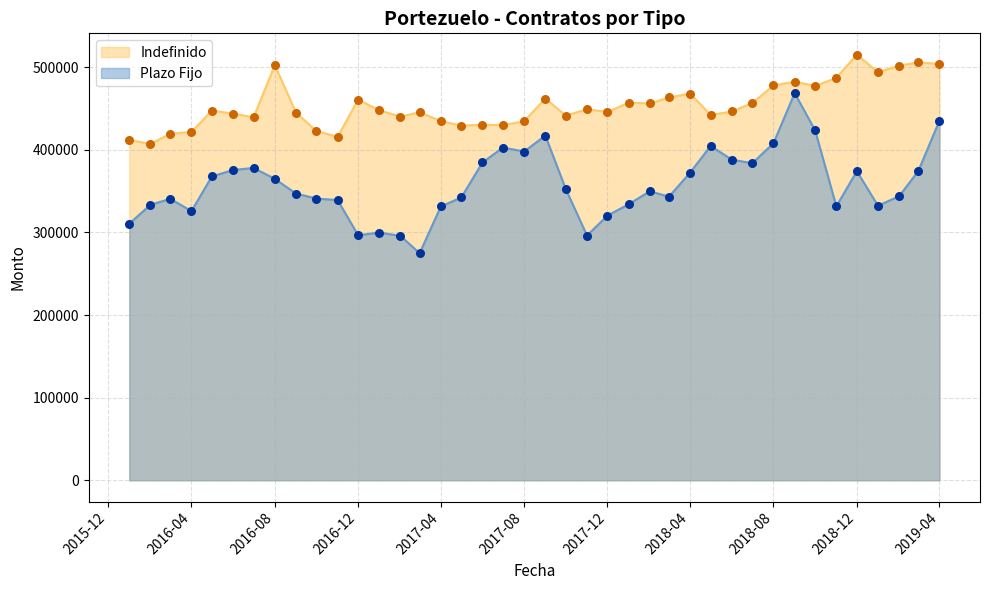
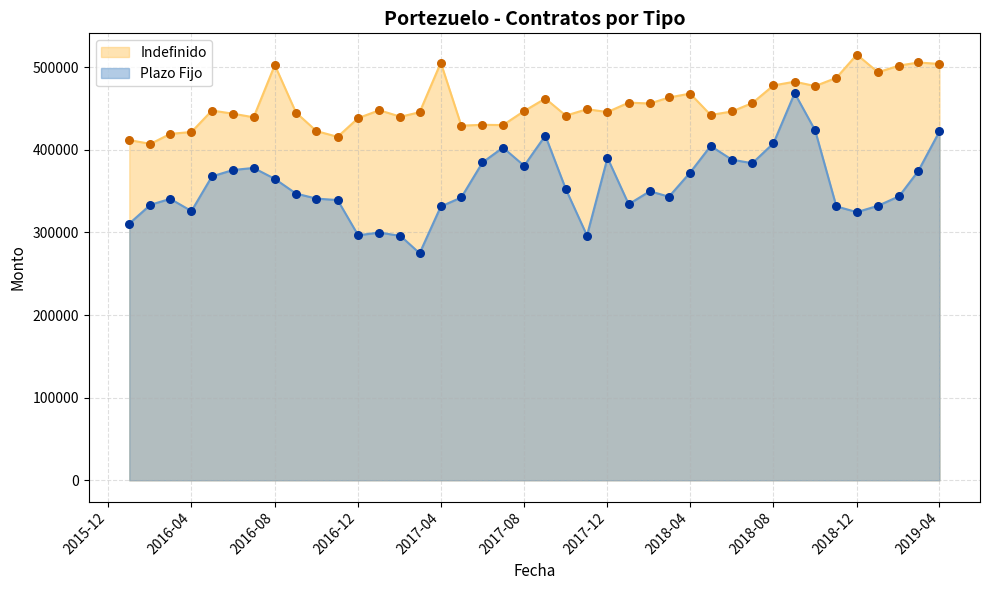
Indefinido, 2016-12: 460000 -> 440000
Indefinido, 2017-04: 430000 -> 510000
Indefinido, 2017-08: 430000 -> 450000
Plazo Fijo, 2017-08: 400000 -> 380000
Plazo Fijo, 2017-12: 320000 -> 390000
Plazo Fijo, 2018-12: 370000 -> 320000
Plazo Fijo, 2019-04: 440000 -> 420000
